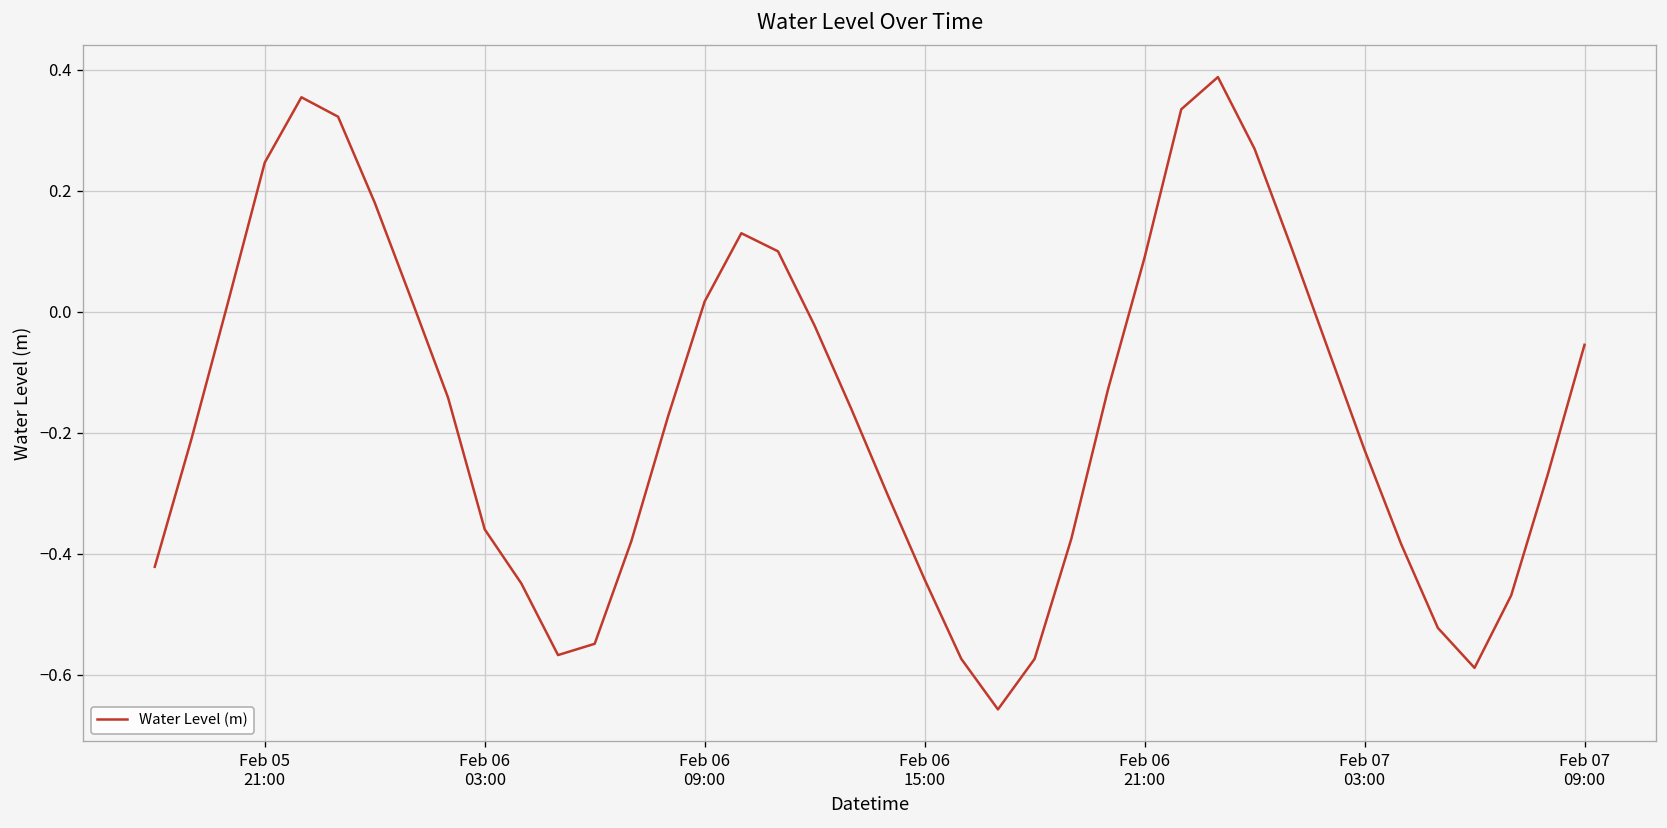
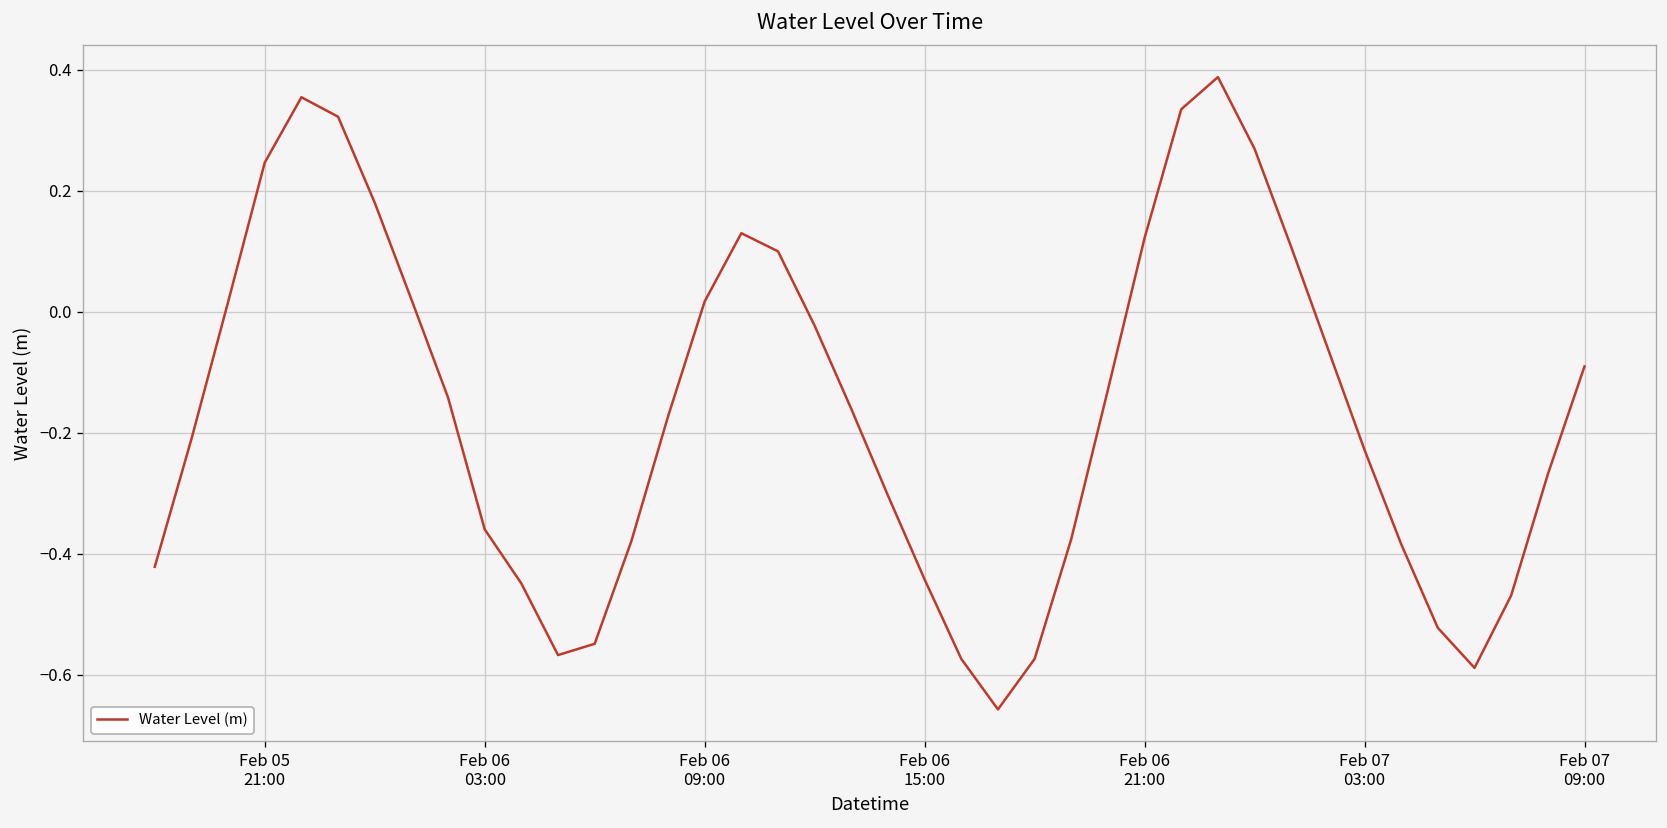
Feb 06 21:00: 0.09 -> 0.12
Feb 07 09:00: -0.05 -> -0.09
